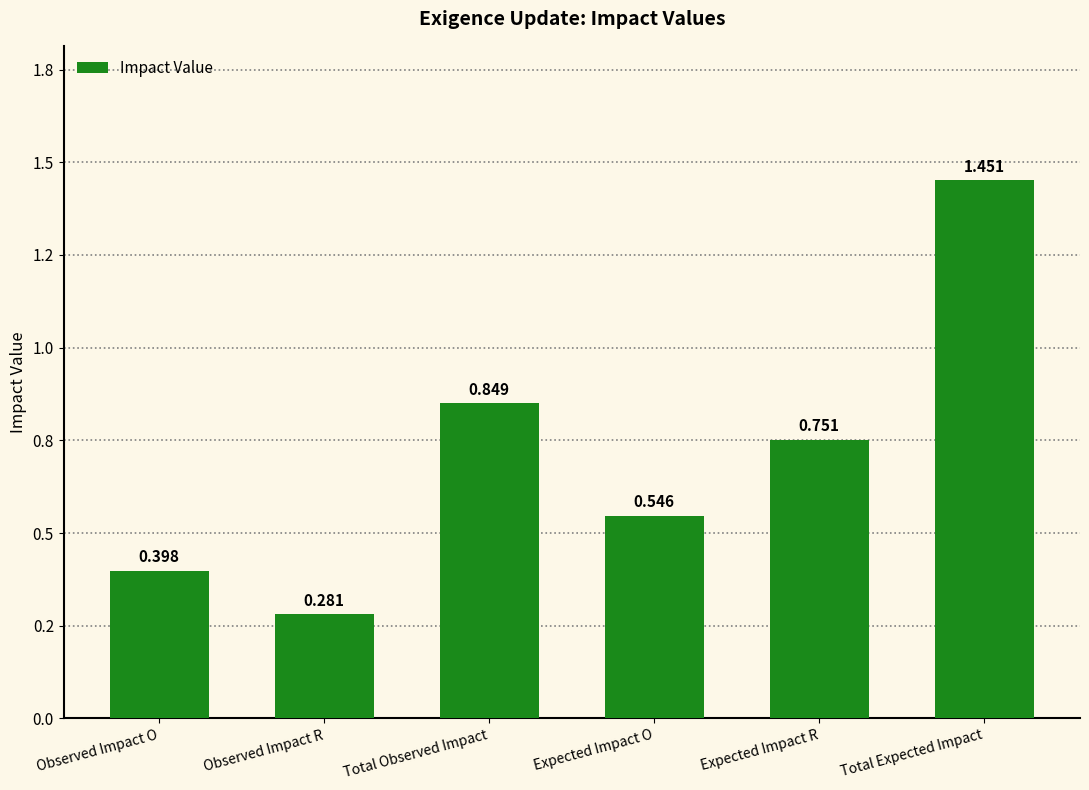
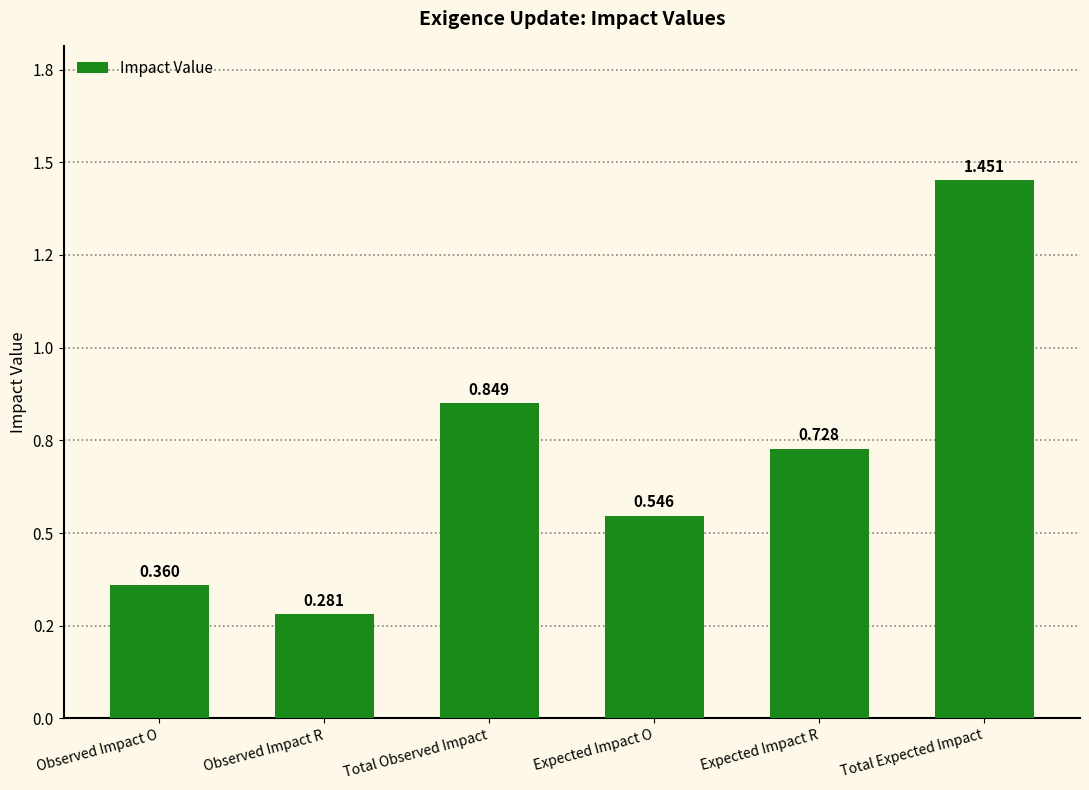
Observed Impact O: 0.398 -> 0.360
Expected Impact R: 0.751 -> 0.728
